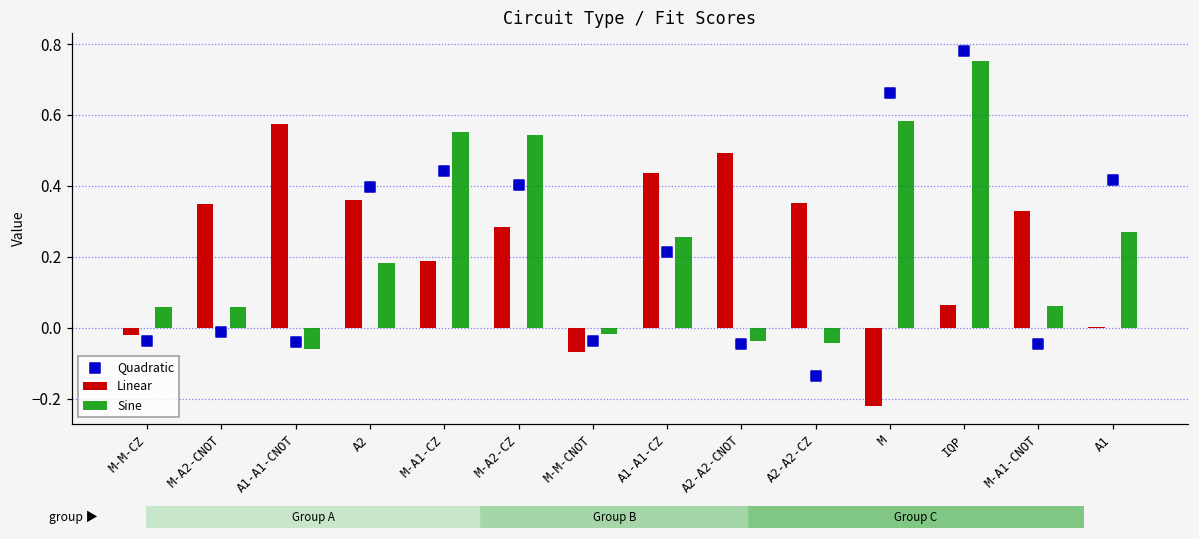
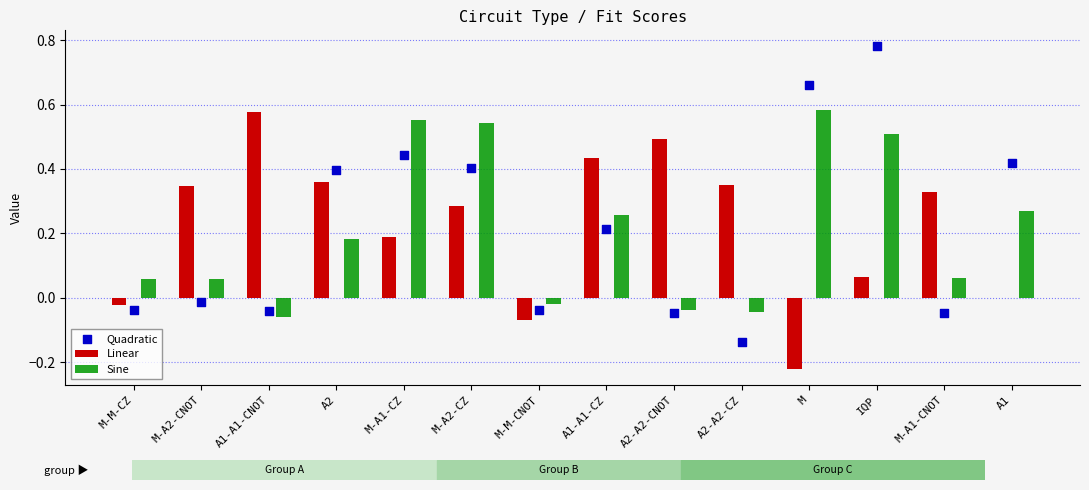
Sine, IQP: 0.75 -> 0.51
